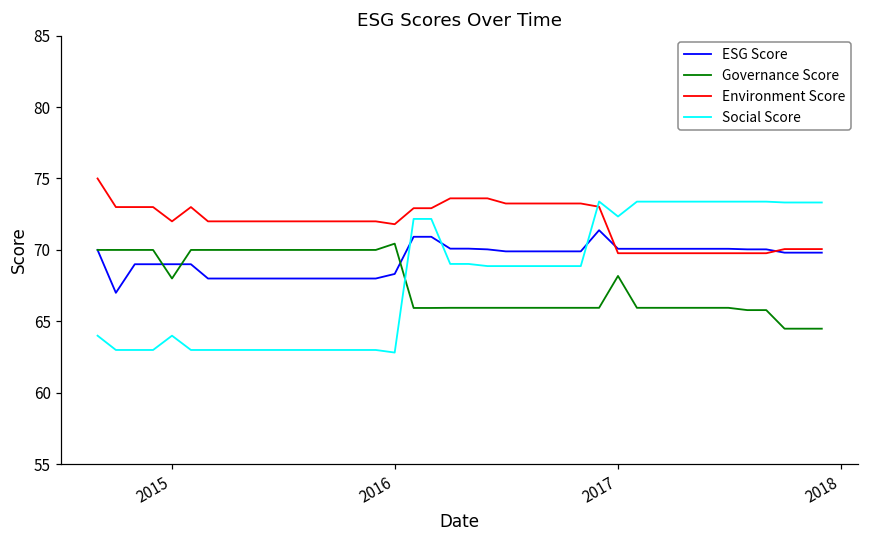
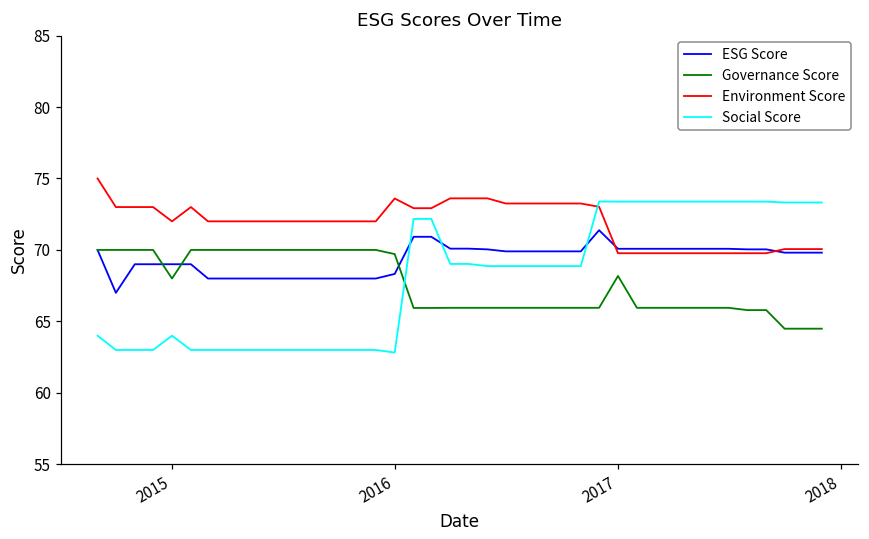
Governance Score, 2016: 70.4 -> 69.7
Environment Score, 2016: 71.8 -> 73.6
Social Score, 2017: 72.3 -> 73.4
